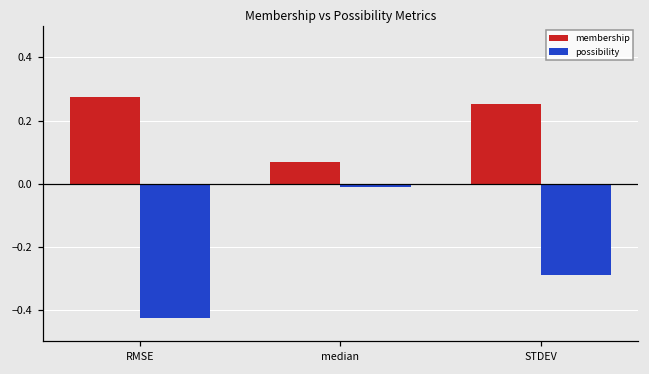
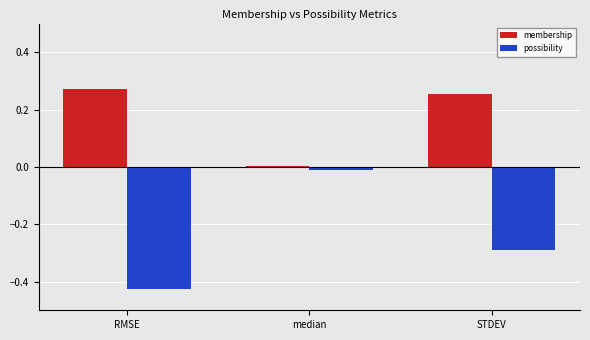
membership, median: 0.07 -> 0.00
